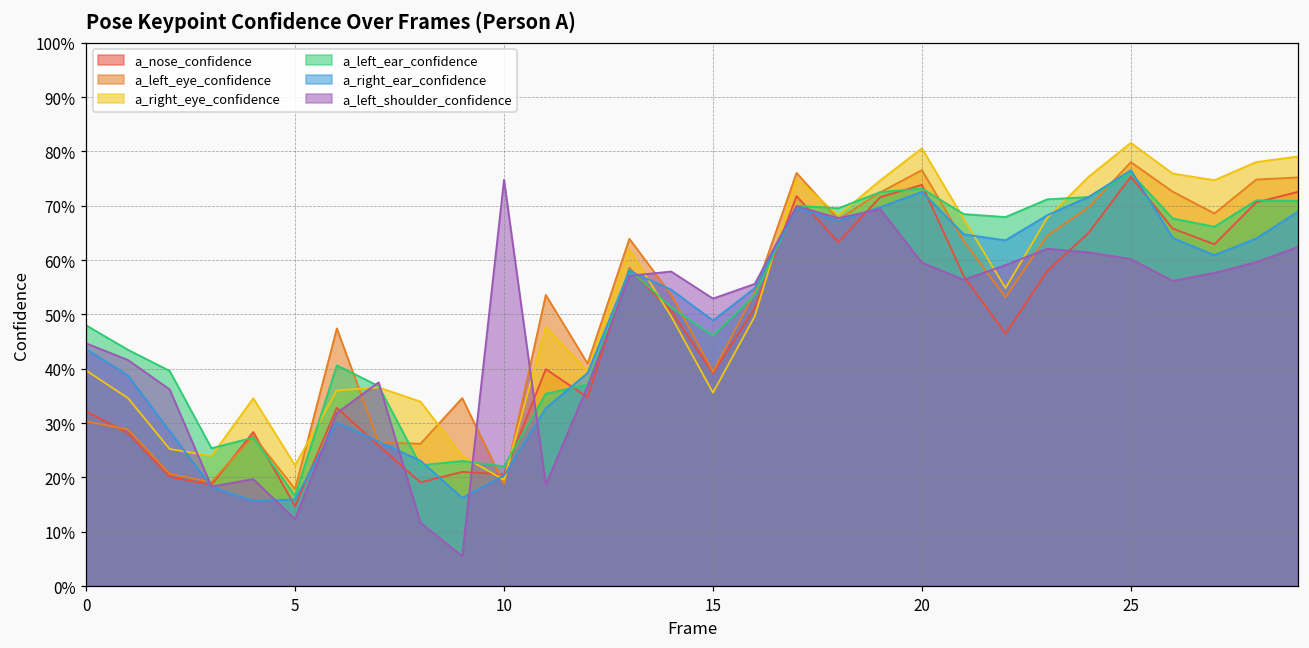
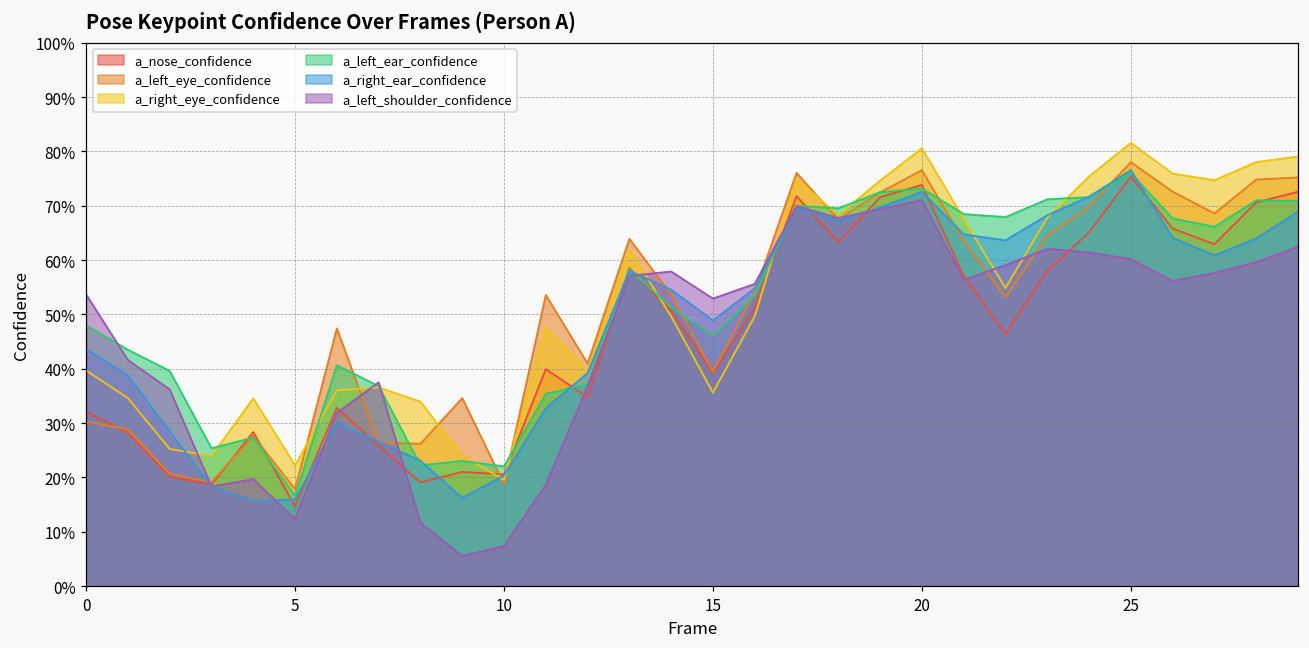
a_left_shoulder_confidence, 0: 45% -> 54%
a_left_shoulder_confidence, 10: 75% -> 7%
a_left_shoulder_confidence, 20: 60% -> 71%
